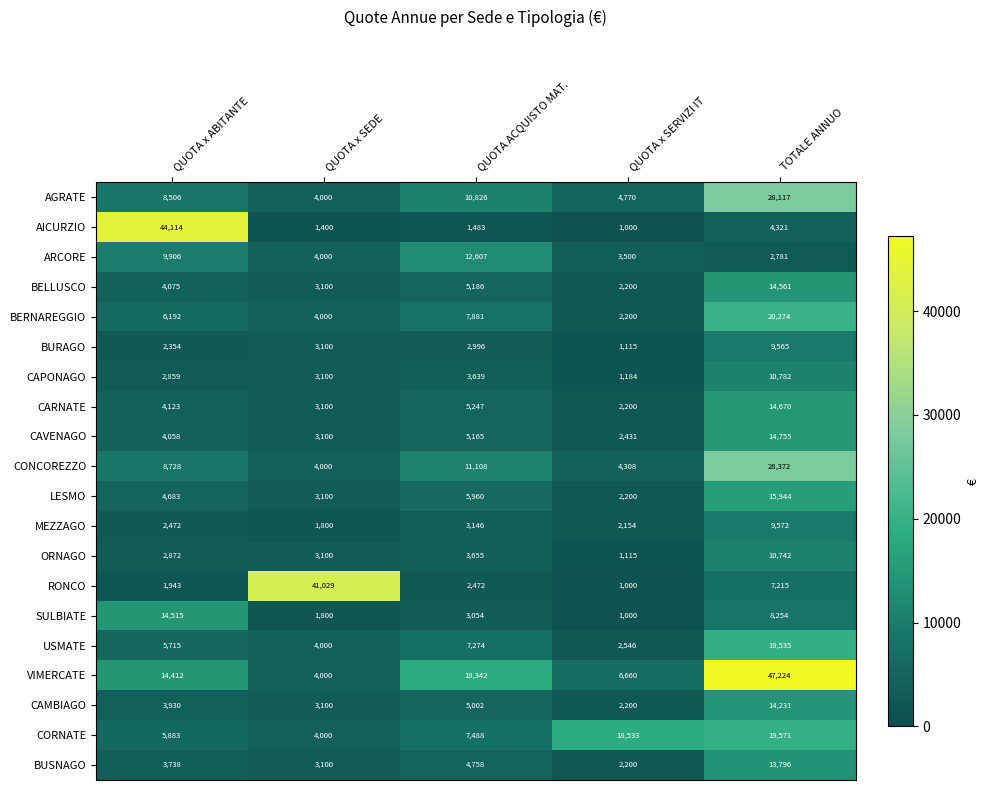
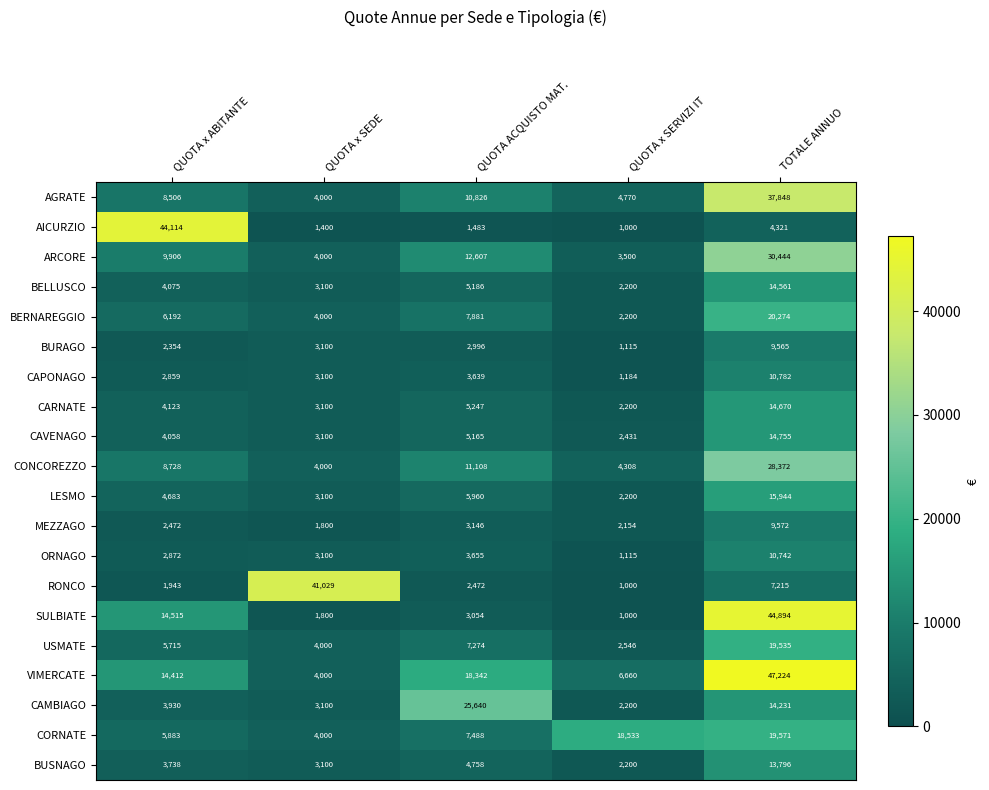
AGRATE, TOTALE ANNUO: 28,117 -> 37,848
ARCORE, TOTALE ANNUO: 2,781 -> 30,444
SULBIATE, TOTALE ANNUO: 8,254 -> 44,894
CAMBIAGO, QUOTA ACQUISTO MAT.: 5,002 -> 25,640
